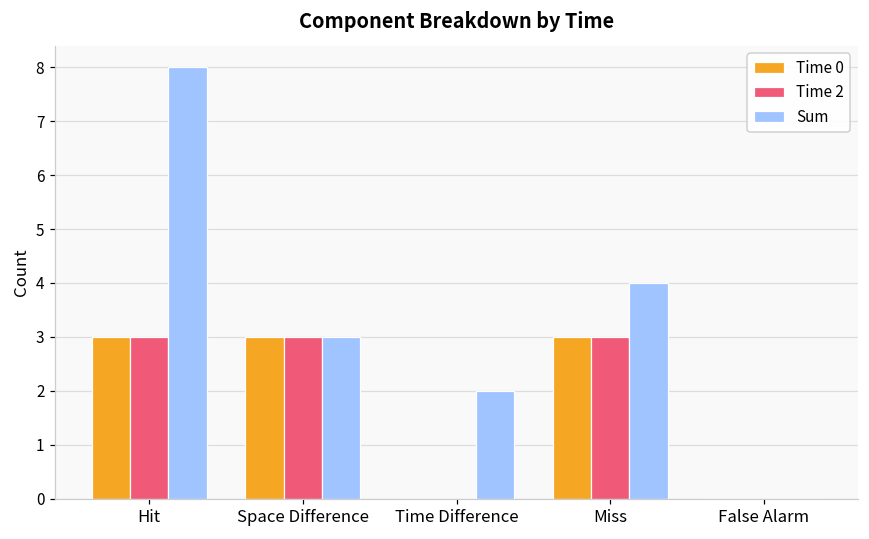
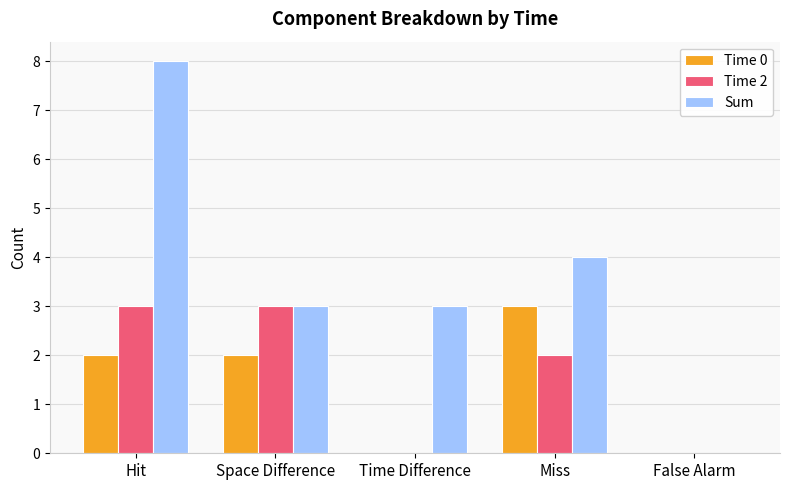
Time 0, Hit: 3 -> 2
Time 0, Space Difference: 3 -> 2
Sum, Time Difference: 2 -> 3
Time 2, Miss: 3 -> 2
